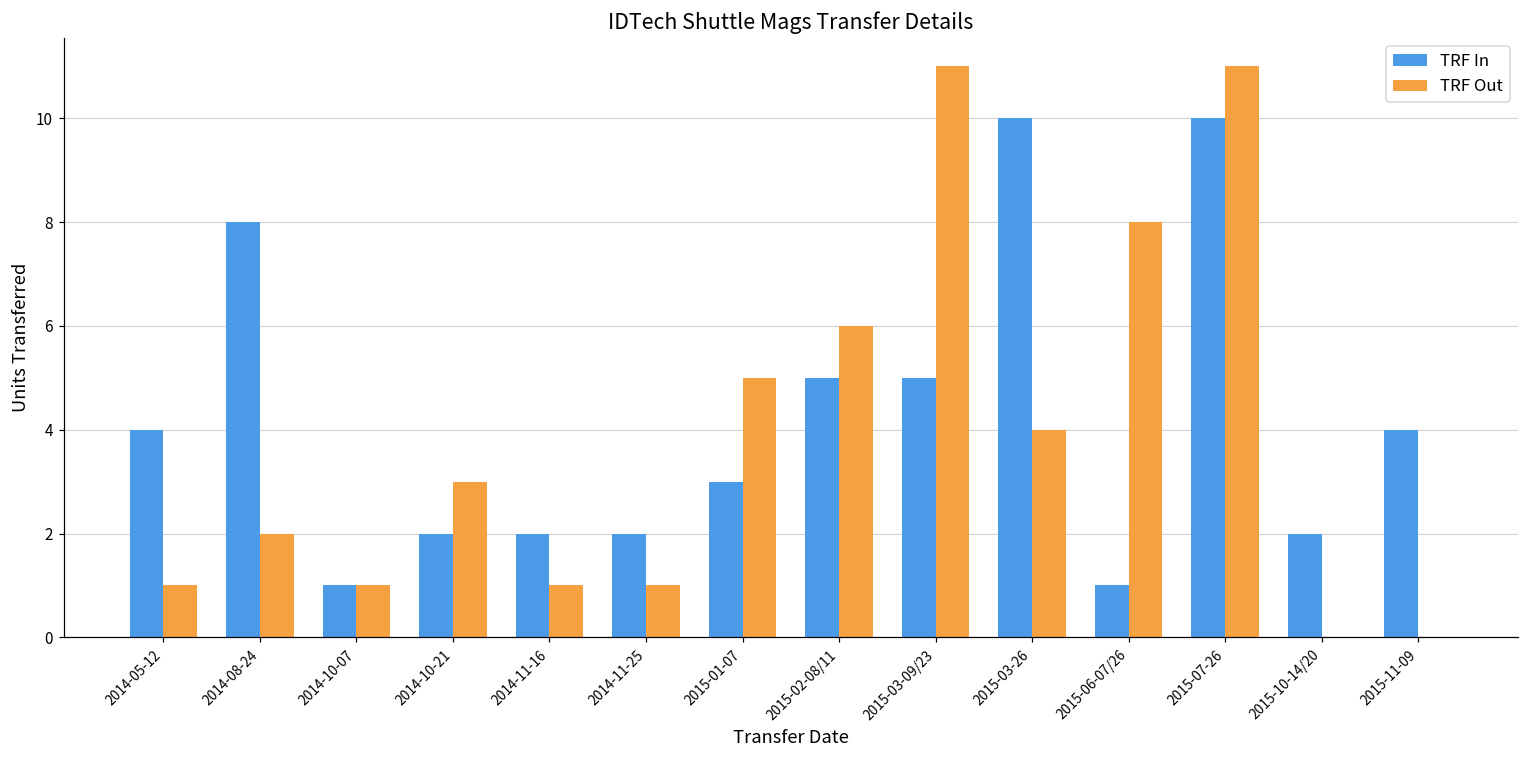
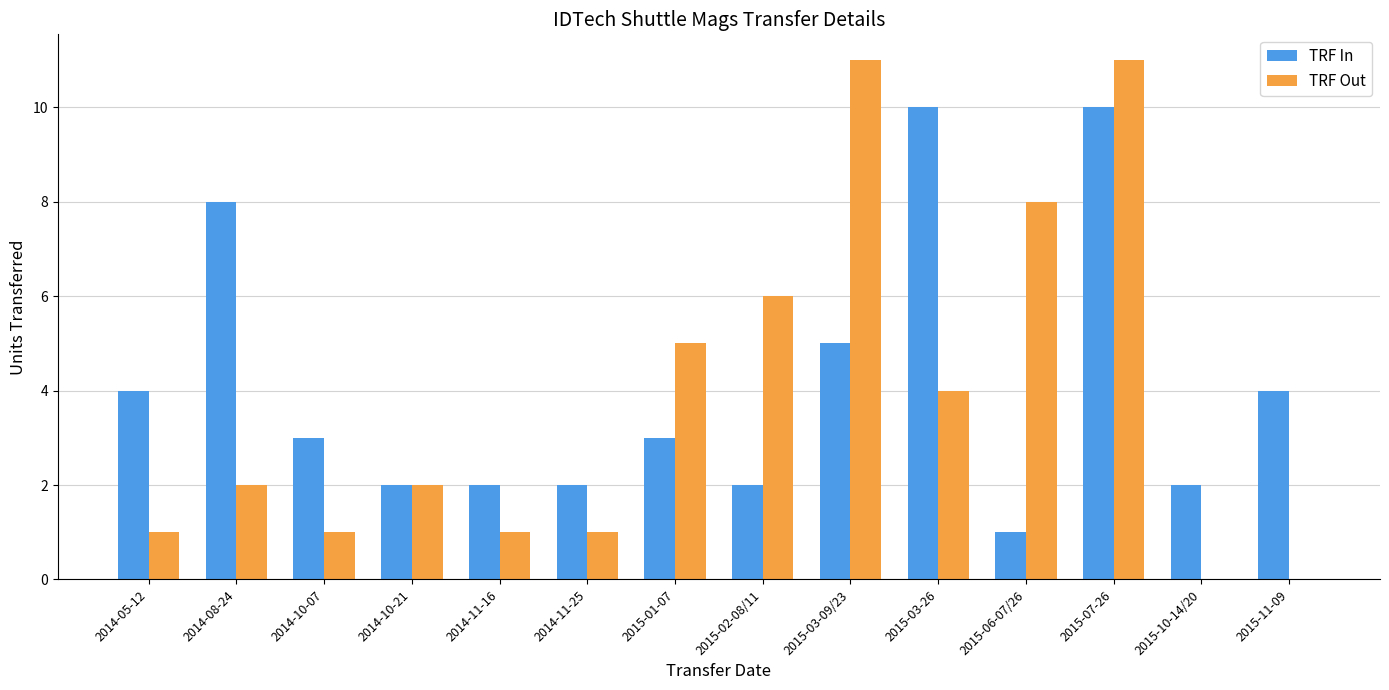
TRF In, 2014-10-07: 1 -> 3
TRF Out, 2014-10-21: 3 -> 2
TRF In, 2015-02-08/11: 5 -> 2
